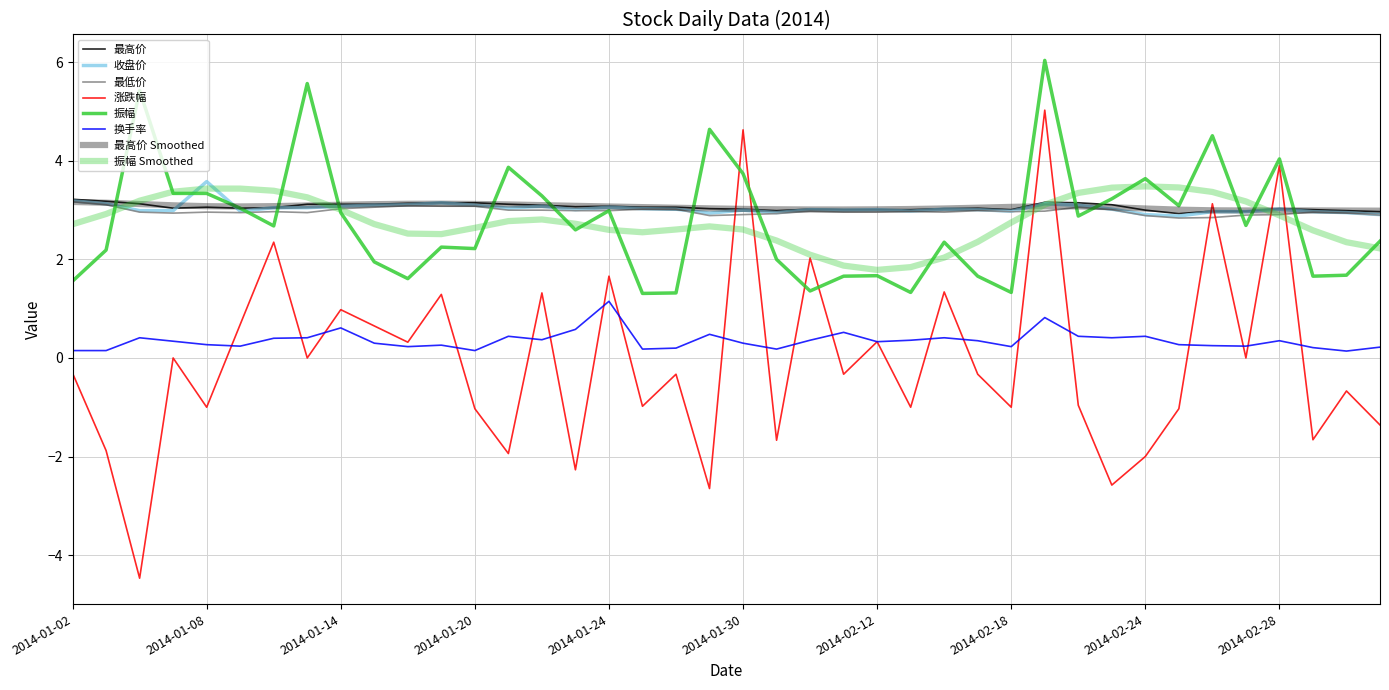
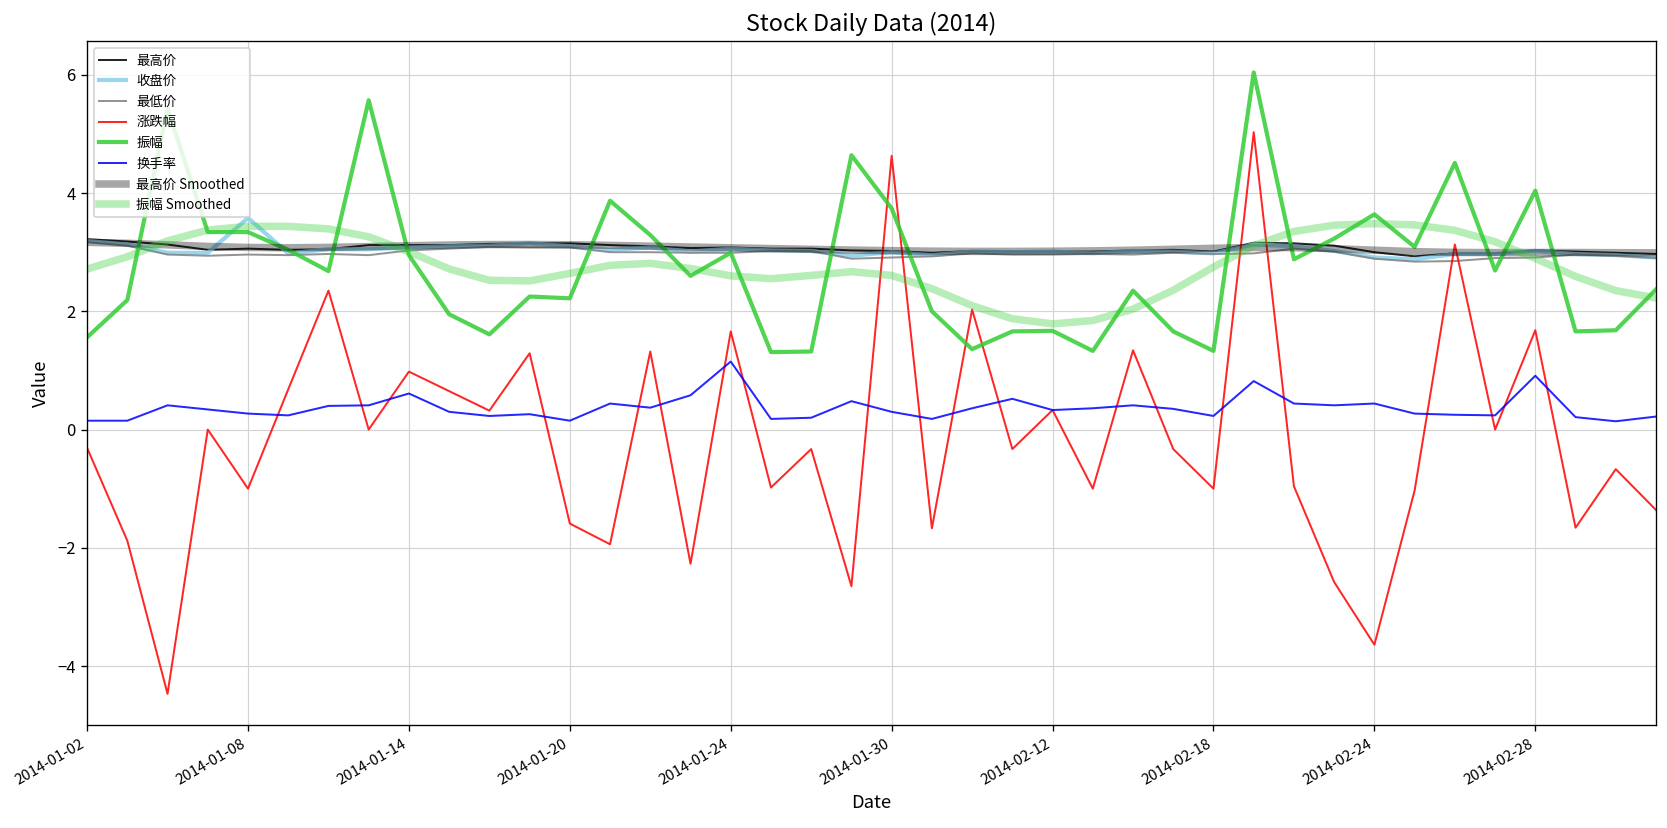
涨跌幅, 2014-01-20: -1.0 -> -1.6
涨跌幅, 2014-02-24: -2.0 -> -3.6
涨跌幅, 2014-02-28: 3.9 -> 1.7
换手率, 2014-02-28: 0.4 -> 0.9
